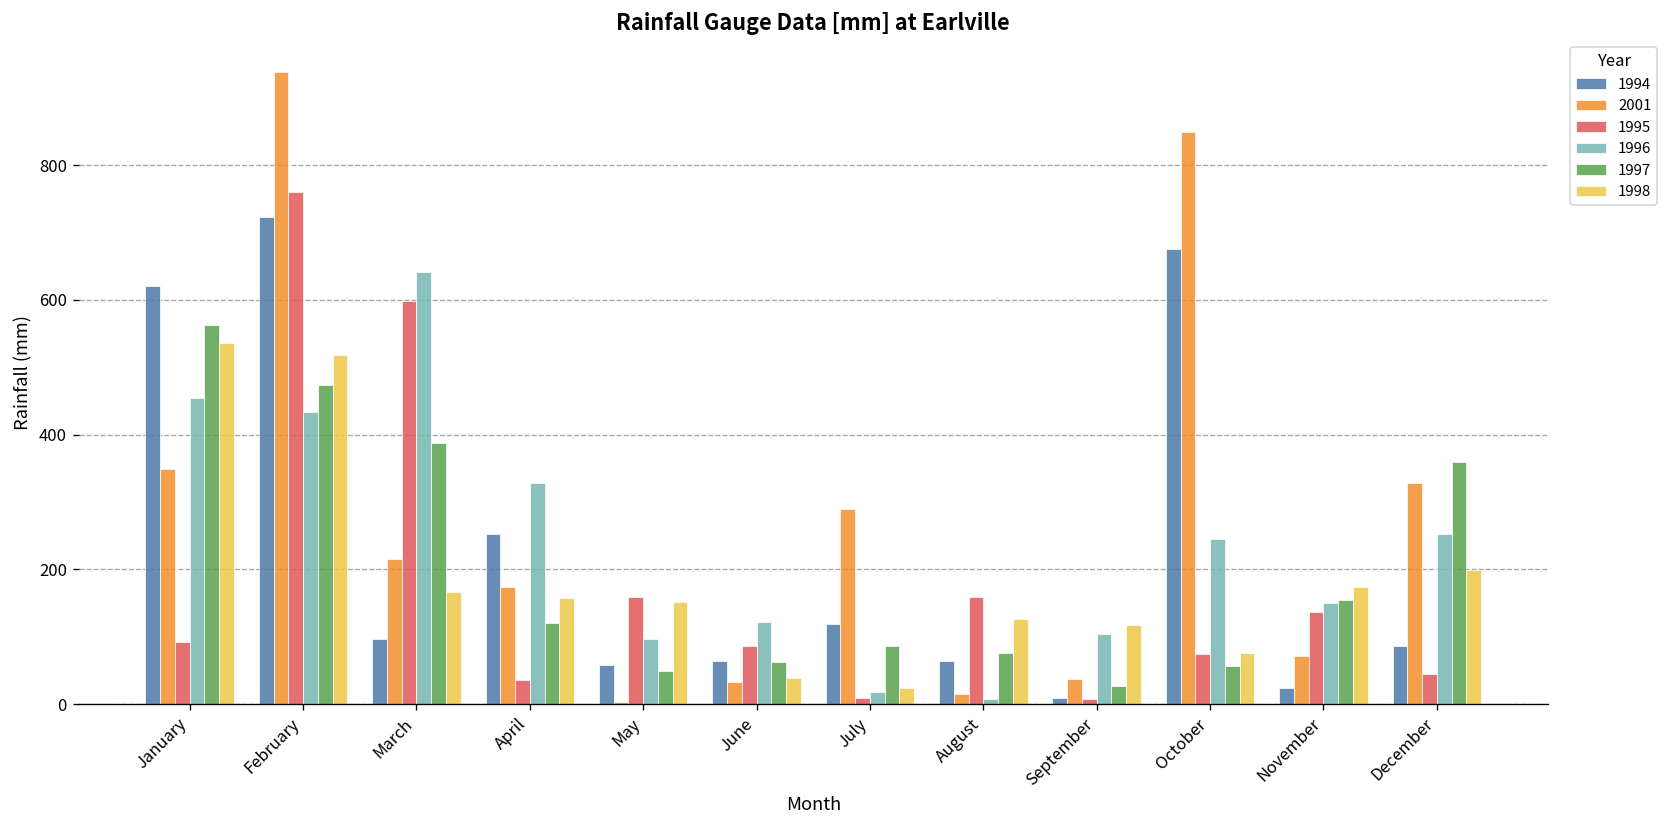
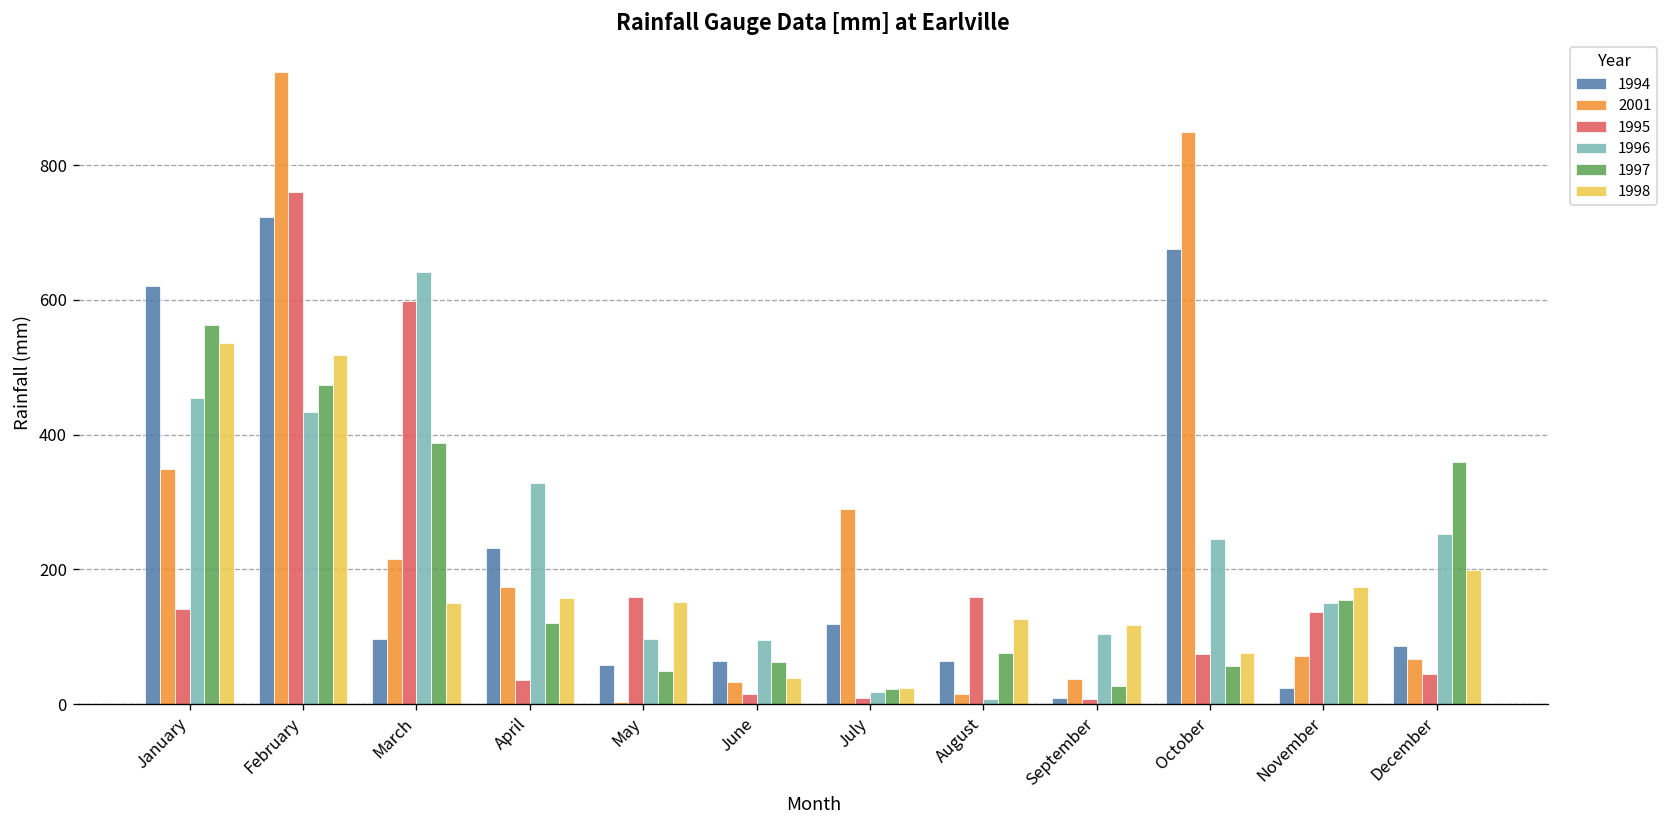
1995, January: 90 -> 140
1998, March: 170 -> 150
1994, April: 250 -> 230
1995, June: 90 -> 10
1996, June: 120 -> 100
1997, July: 90 -> 20
2001, December: 330 -> 70
